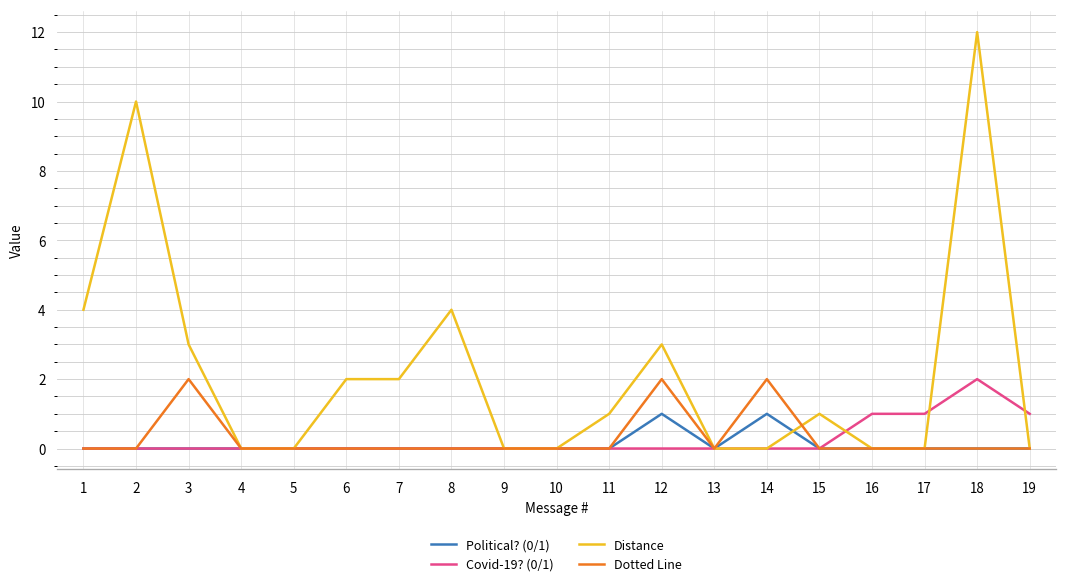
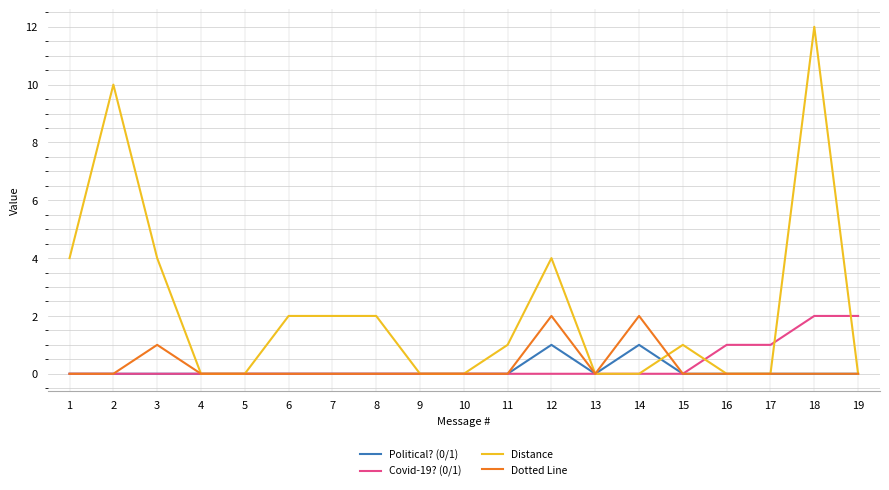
Distance, 3: 3 -> 4
Dotted Line, 3: 2 -> 1
Distance, 8: 4 -> 2
Distance, 12: 3 -> 4
Covid-19? (0/1), 19: 1 -> 2
